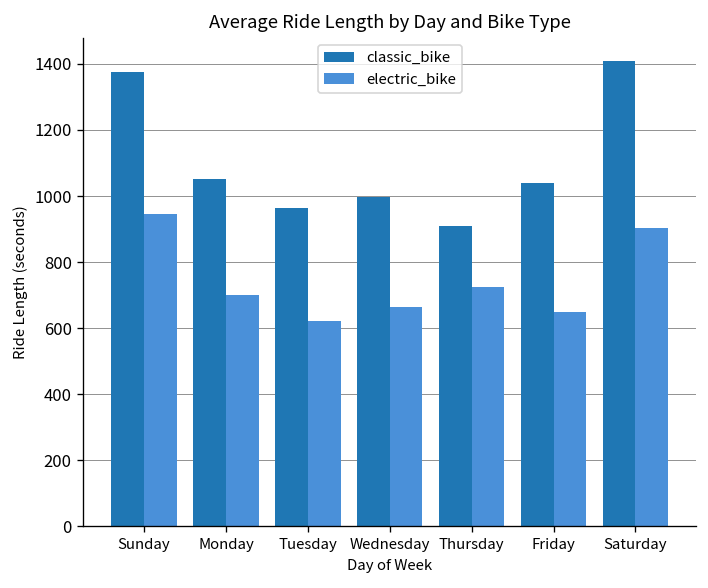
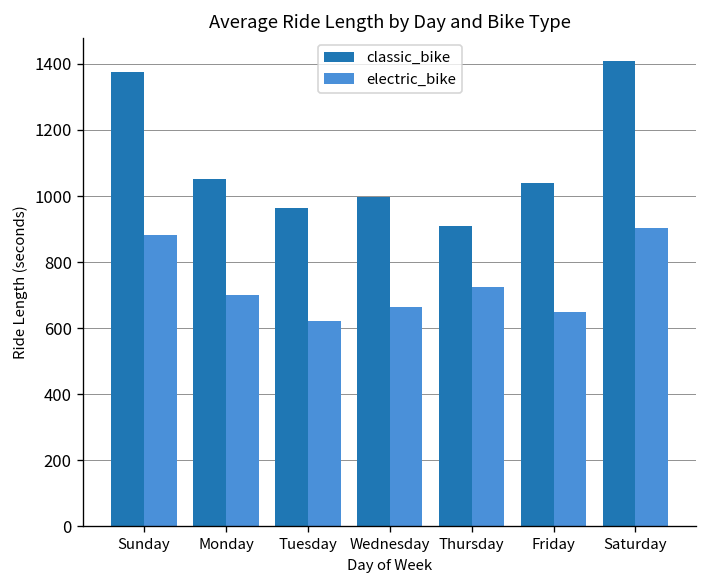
electric_bike, Sunday: 950 -> 880
